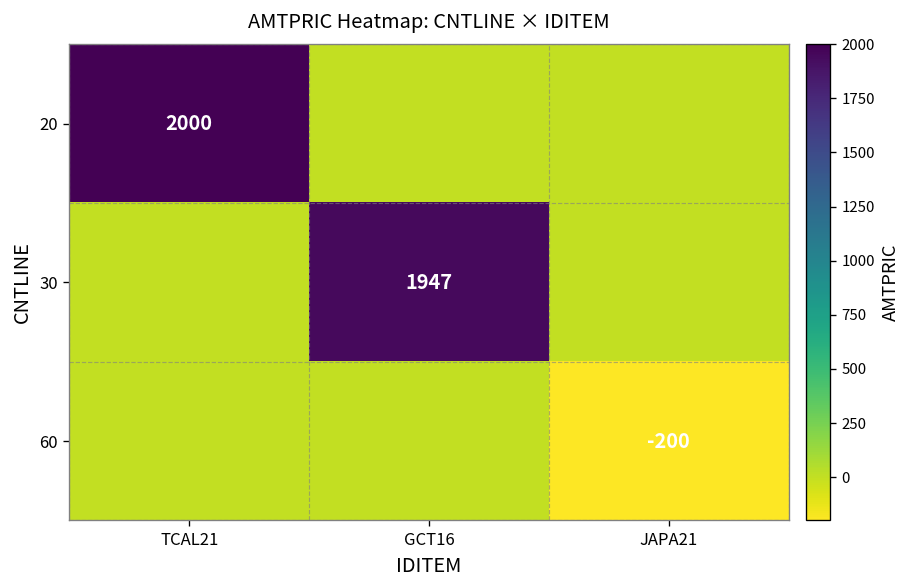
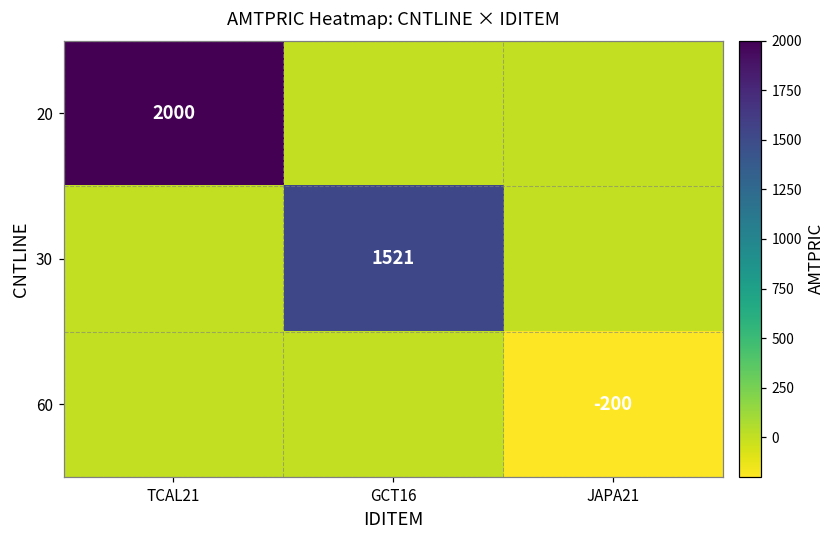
30, GCT16: 1947 -> 1521
